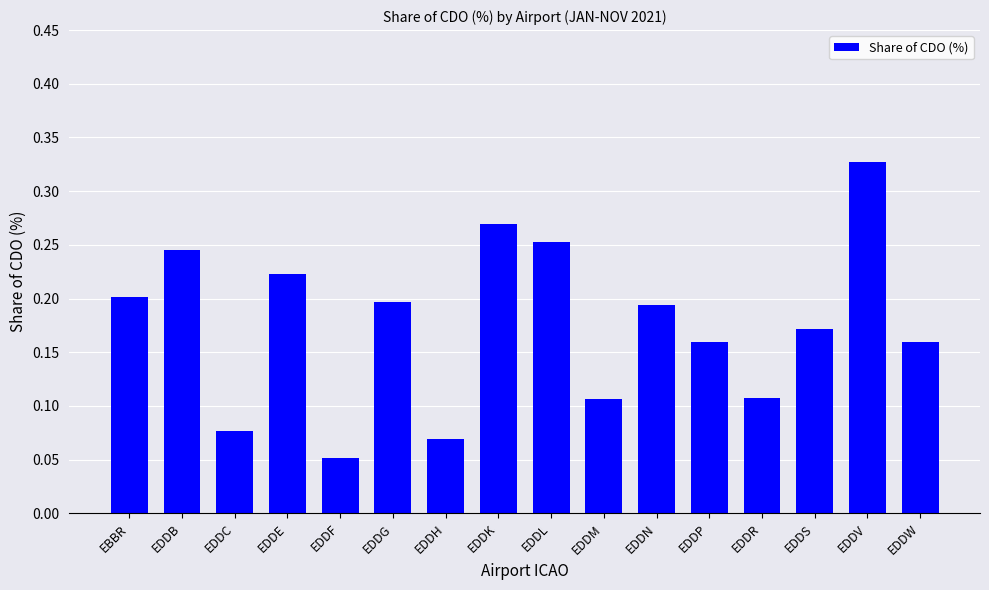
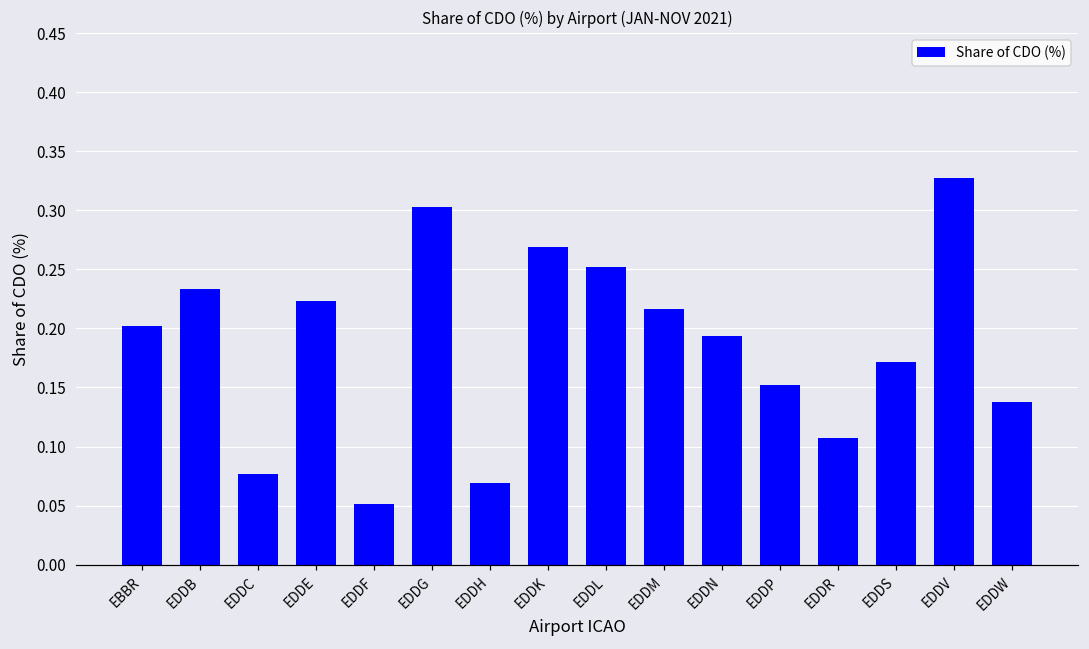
EDDB: 0.245 -> 0.234
EDDG: 0.197 -> 0.303
EDDM: 0.107 -> 0.217
EDDP: 0.159 -> 0.152
EDDW: 0.160 -> 0.137
